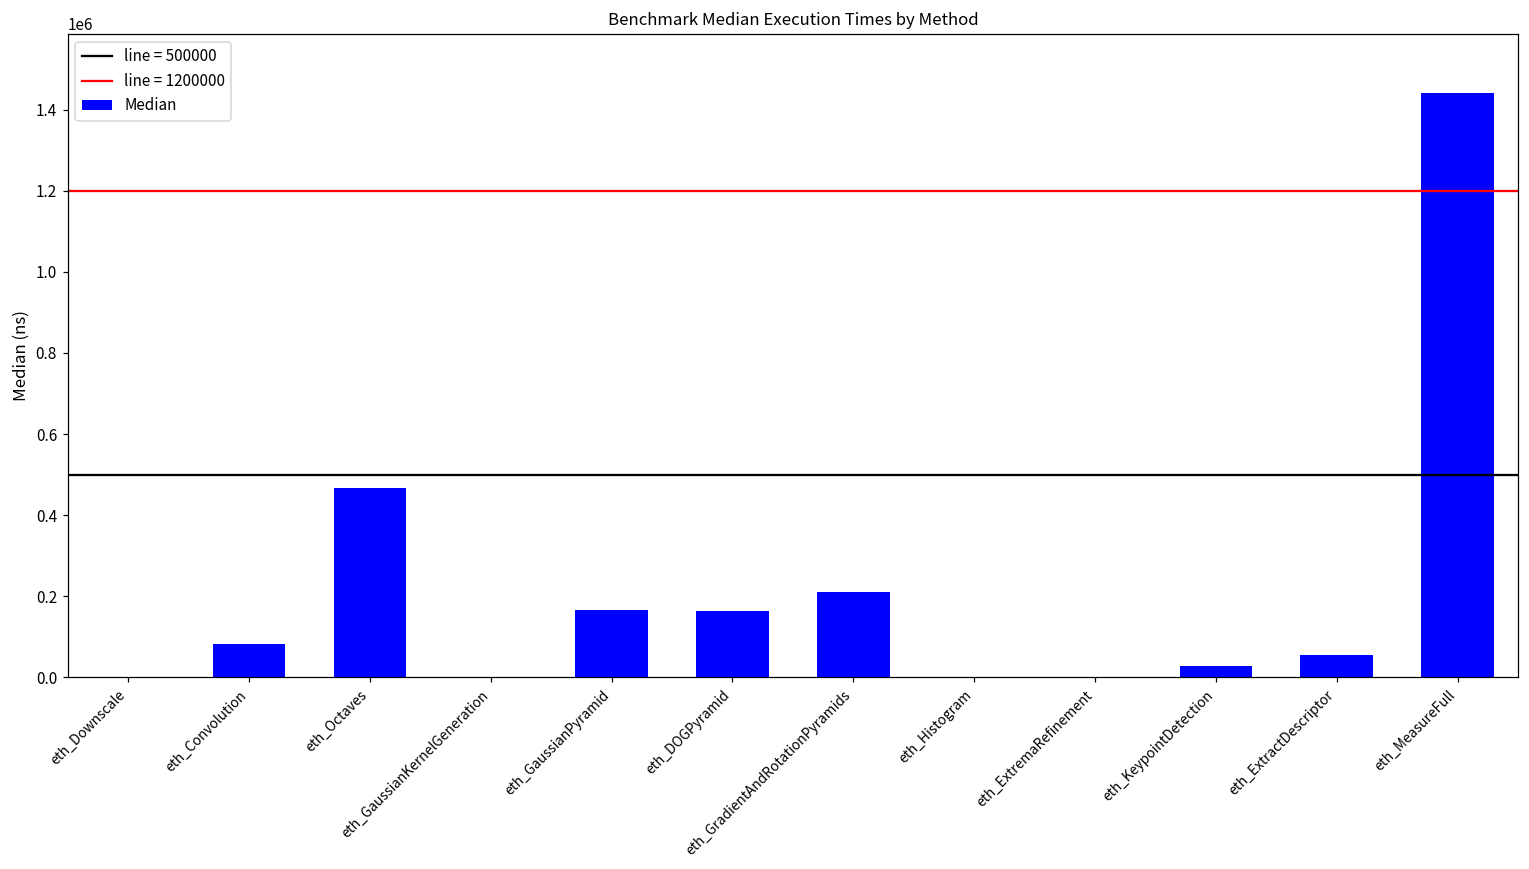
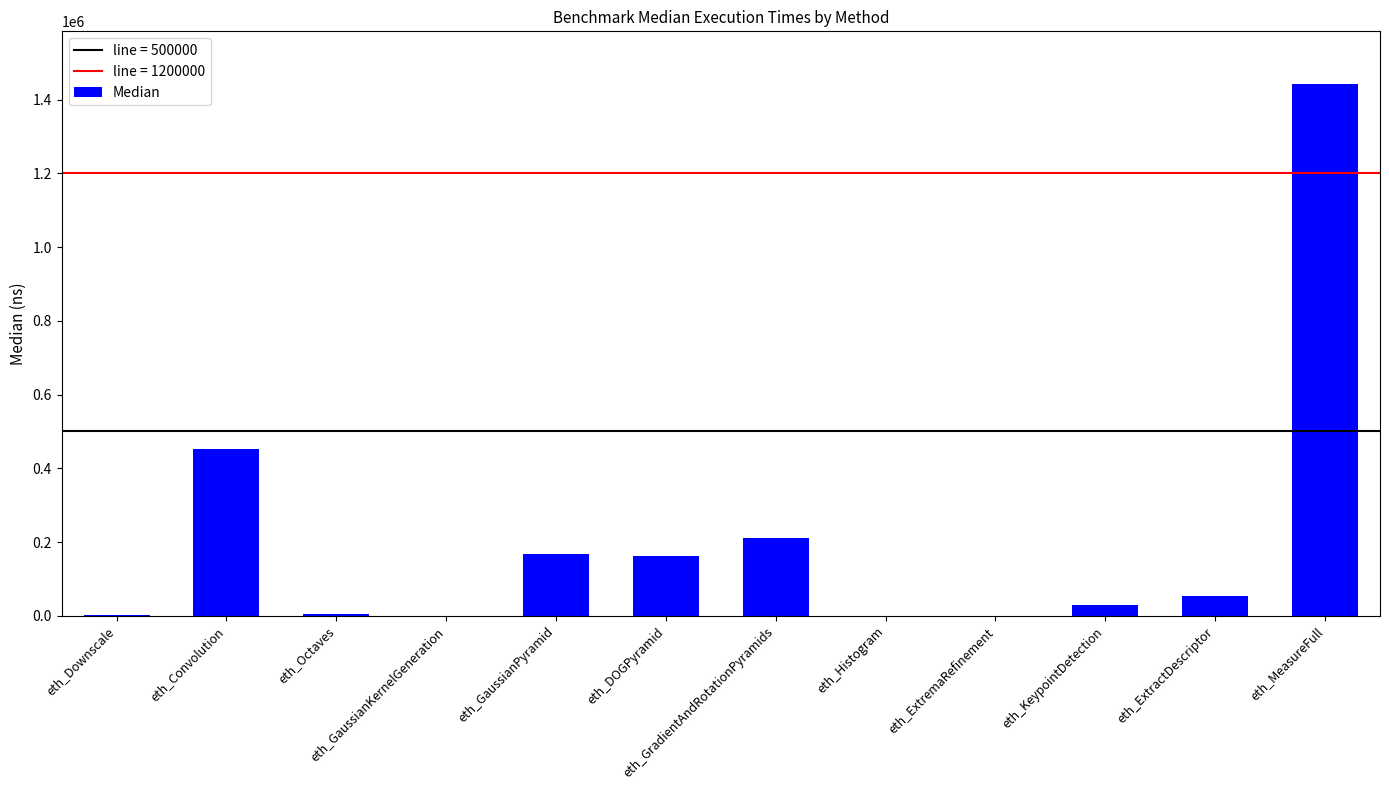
eth_Convolution: 80000 -> 450000
eth_Octaves: 470000 -> 0
